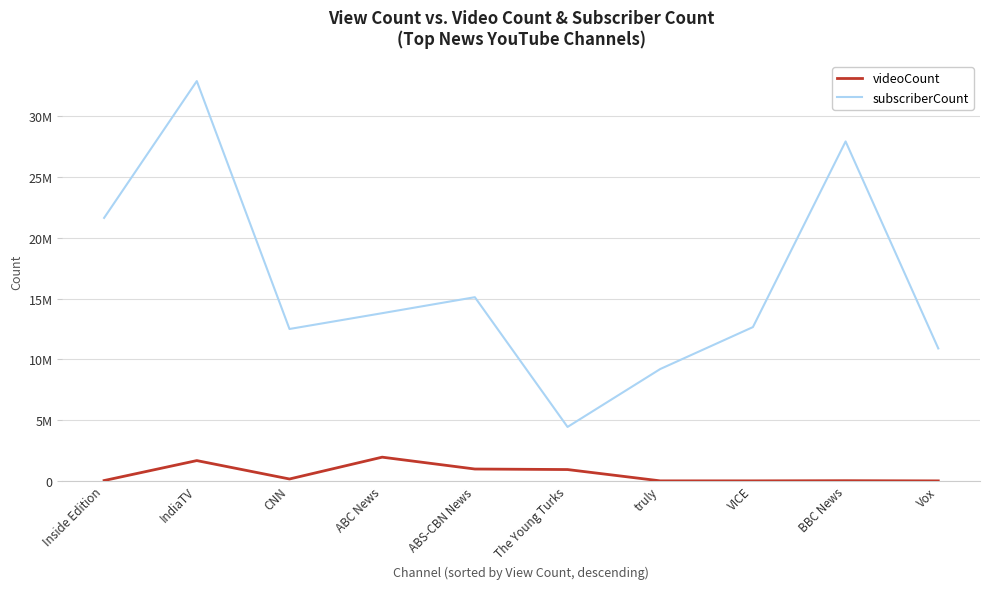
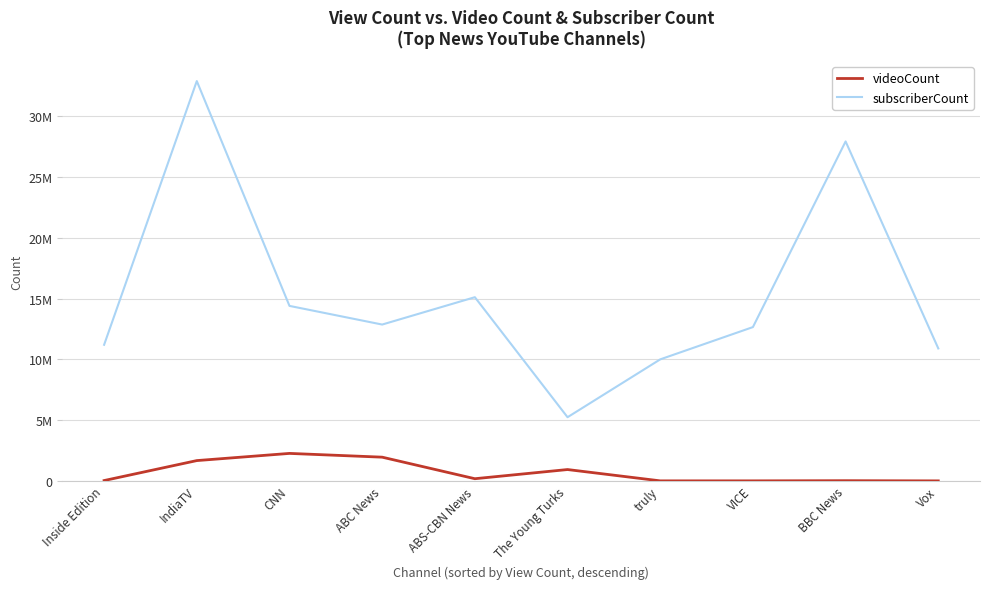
subscriberCount, Inside Edition: 21600000 -> 11200000
videoCount, CNN: 200000 -> 2300000
subscriberCount, CNN: 12500000 -> 14400000
subscriberCount, ABC News: 13800000 -> 12900000
videoCount, ABS-CBN News: 1000000 -> 200000
subscriberCount, The Young Turks: 4400000 -> 5200000
subscriberCount, truly: 9200000 -> 10000000
